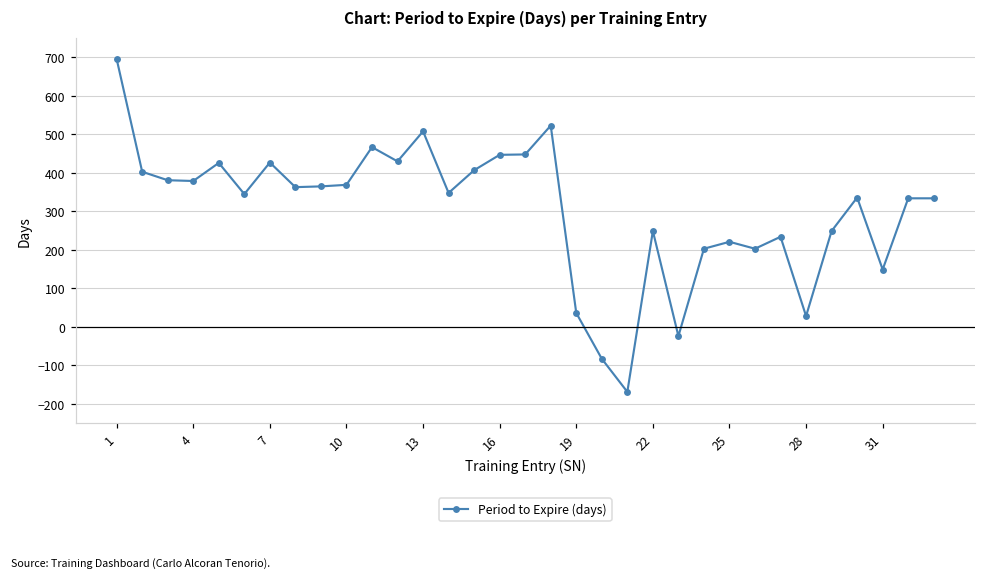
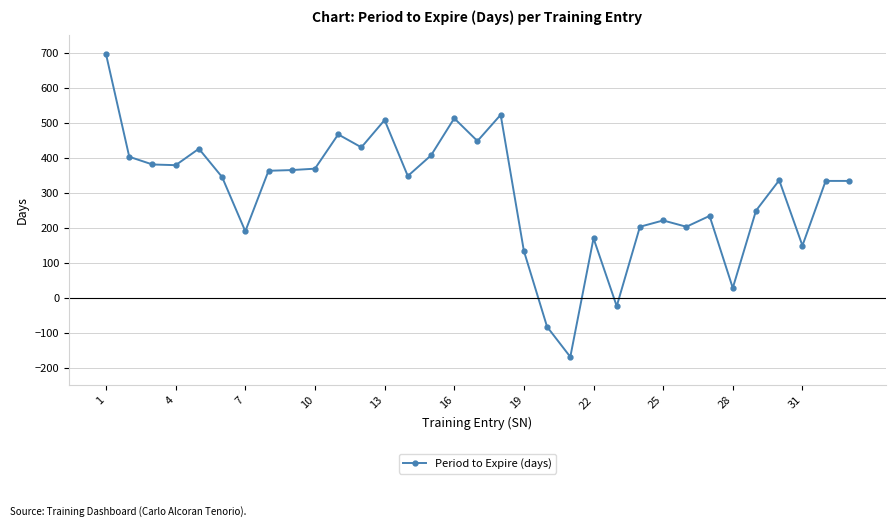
7: 430 -> 190
16: 450 -> 510
19: 40 -> 130
22: 250 -> 170
